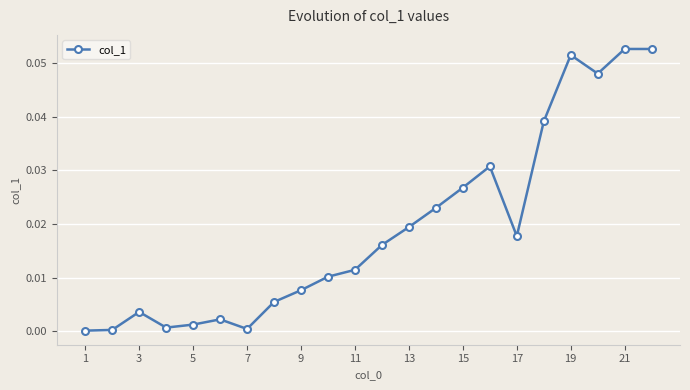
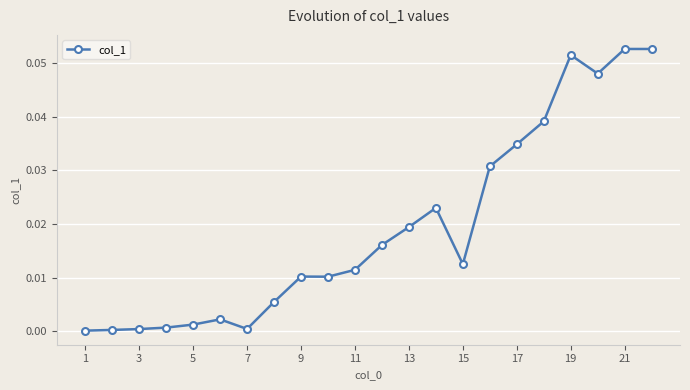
3: 0.004 -> 0.000
9: 0.008 -> 0.010
15: 0.027 -> 0.012
17: 0.018 -> 0.035
